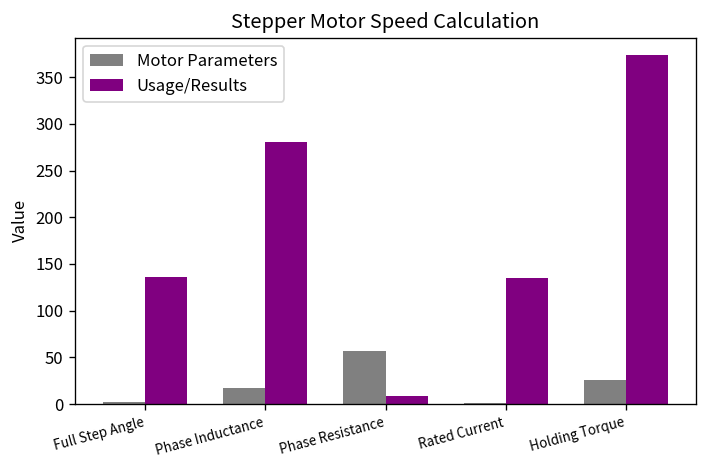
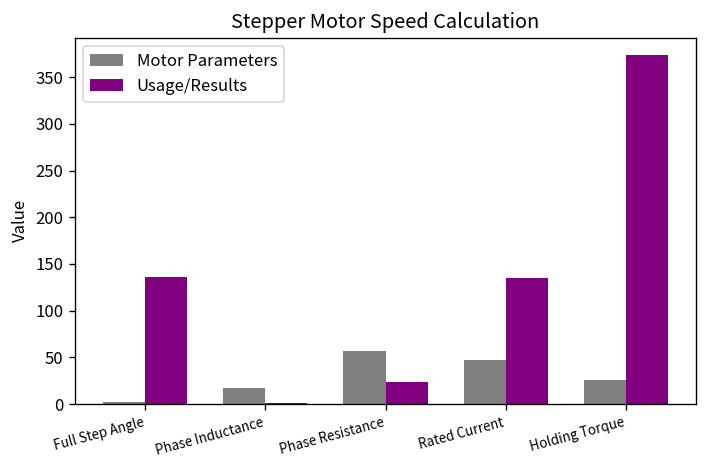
Usage/Results, Phase Inductance: 280 -> 0
Usage/Results, Phase Resistance: 10 -> 20
Motor Parameters, Rated Current: 0 -> 50
